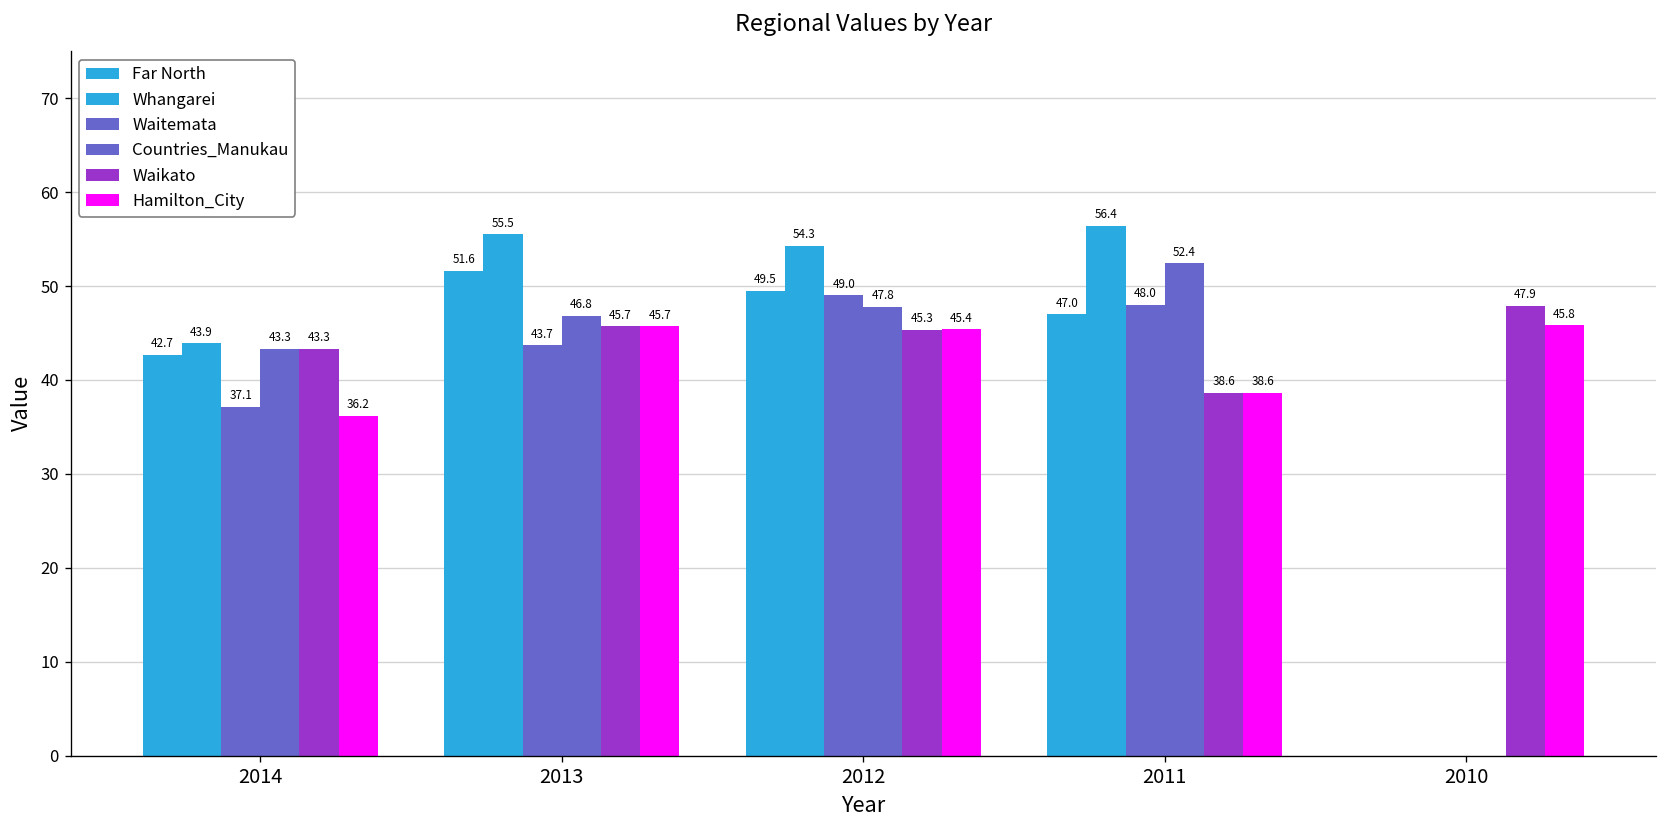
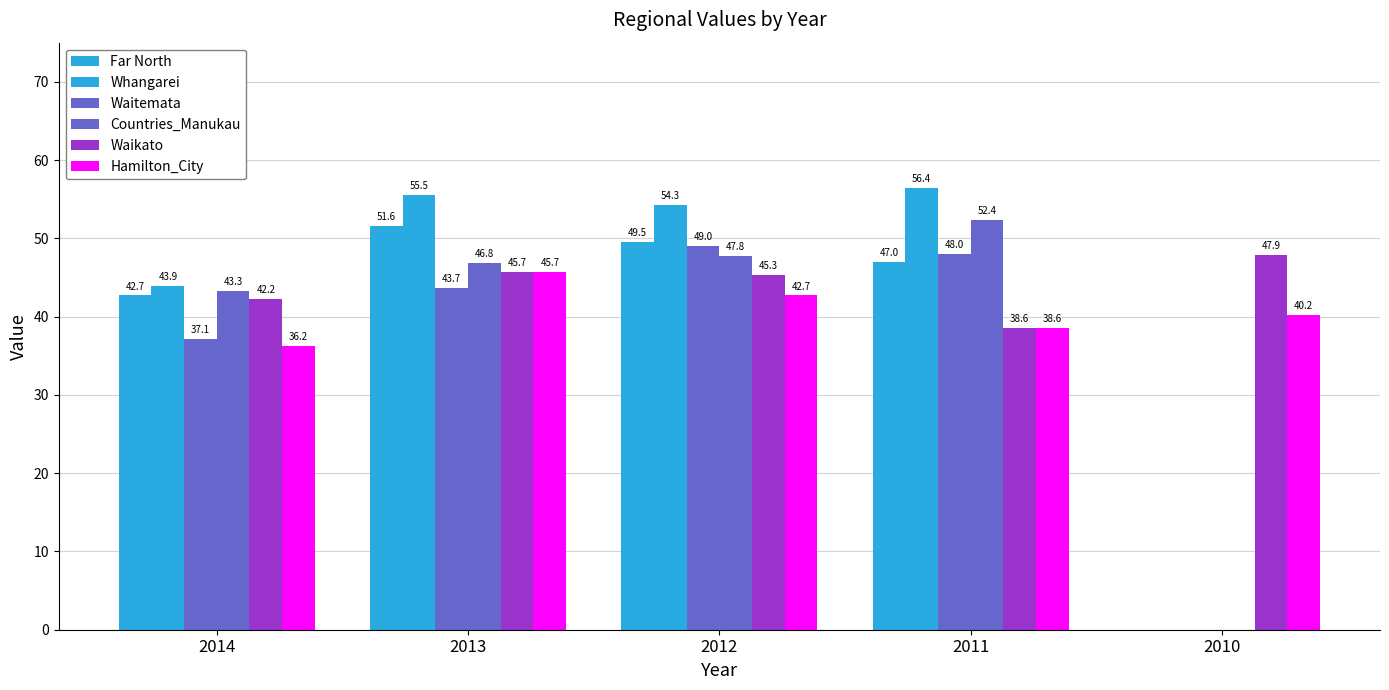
Waikato, 2014: 43.3 -> 42.2
Hamilton_City, 2012: 45.4 -> 42.7
Hamilton_City, 2010: 45.8 -> 40.2
